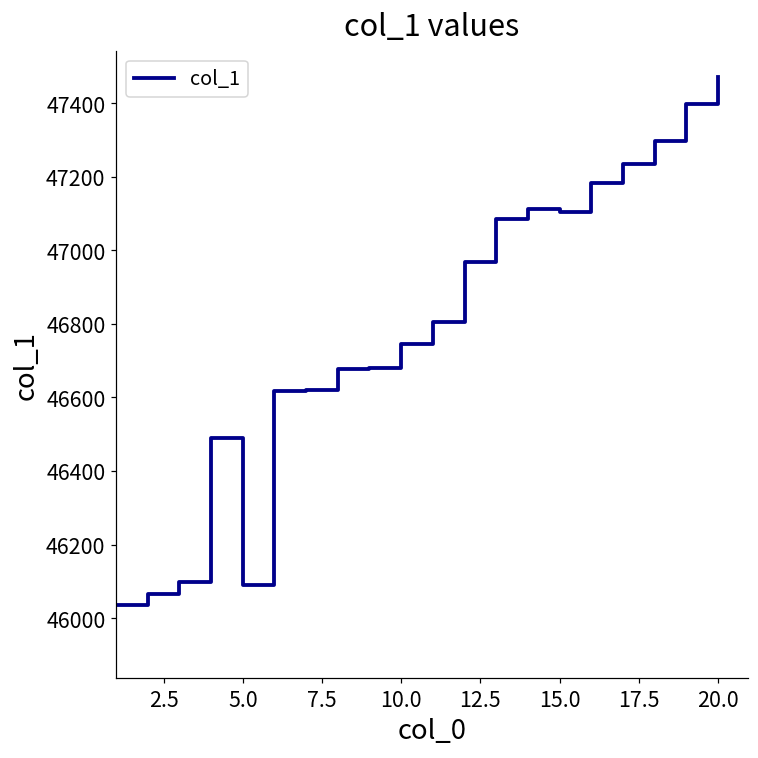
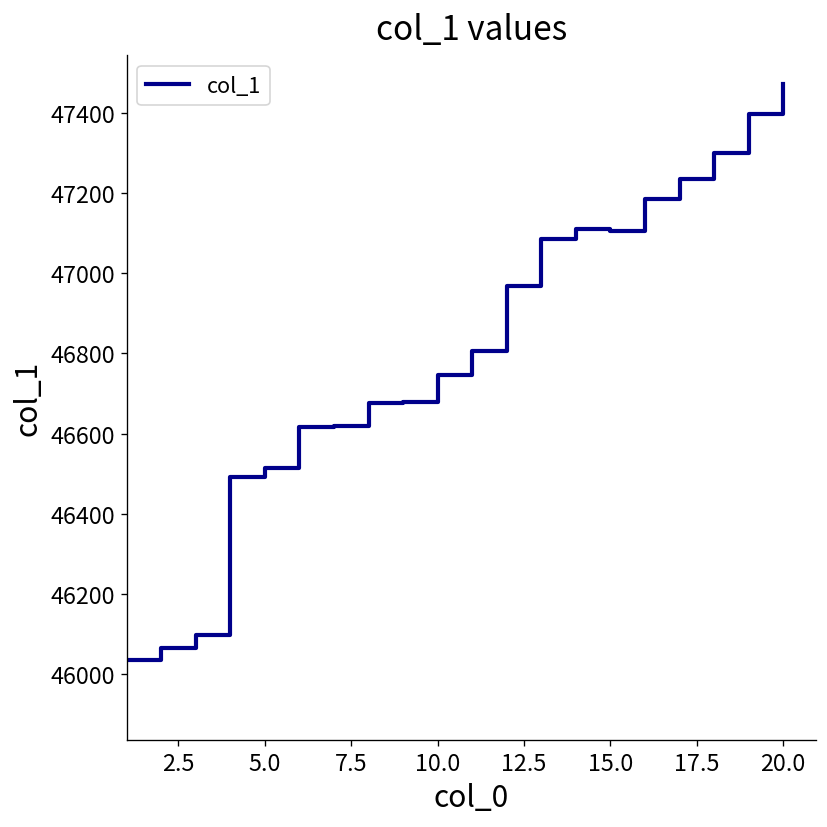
5.0: 46090 -> 46520
